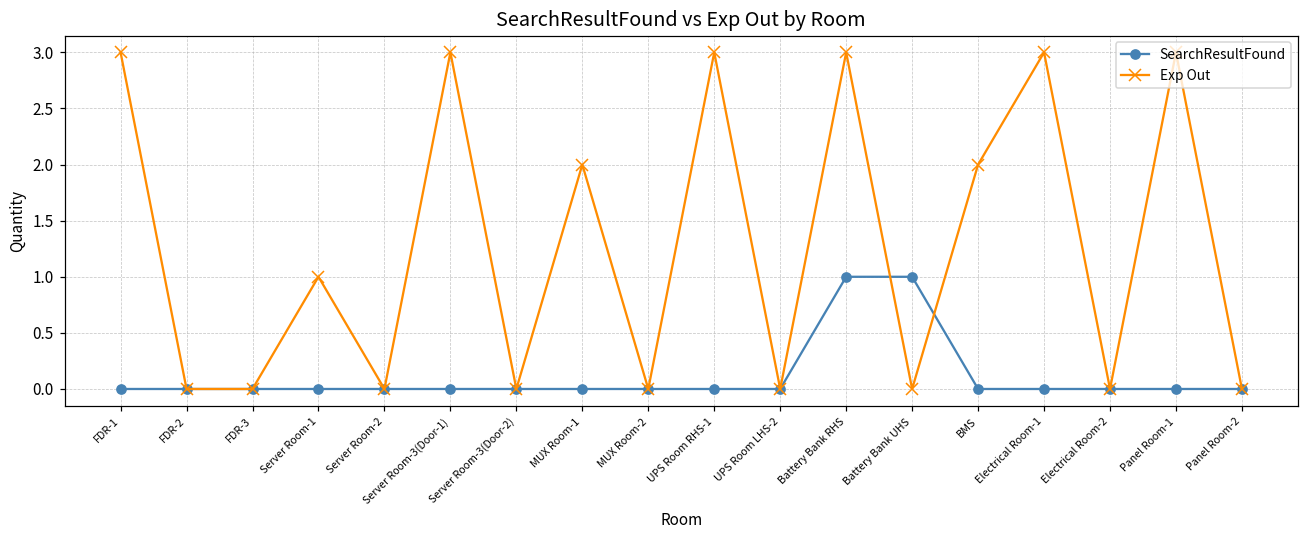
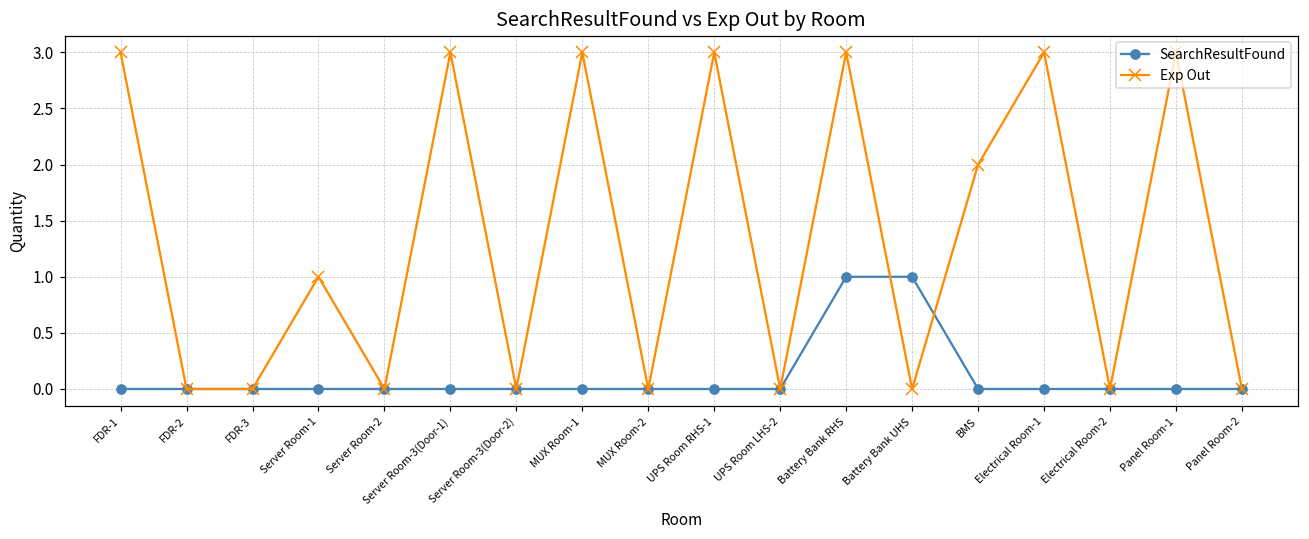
Exp Out, MUX Room-1: 2 -> 3
